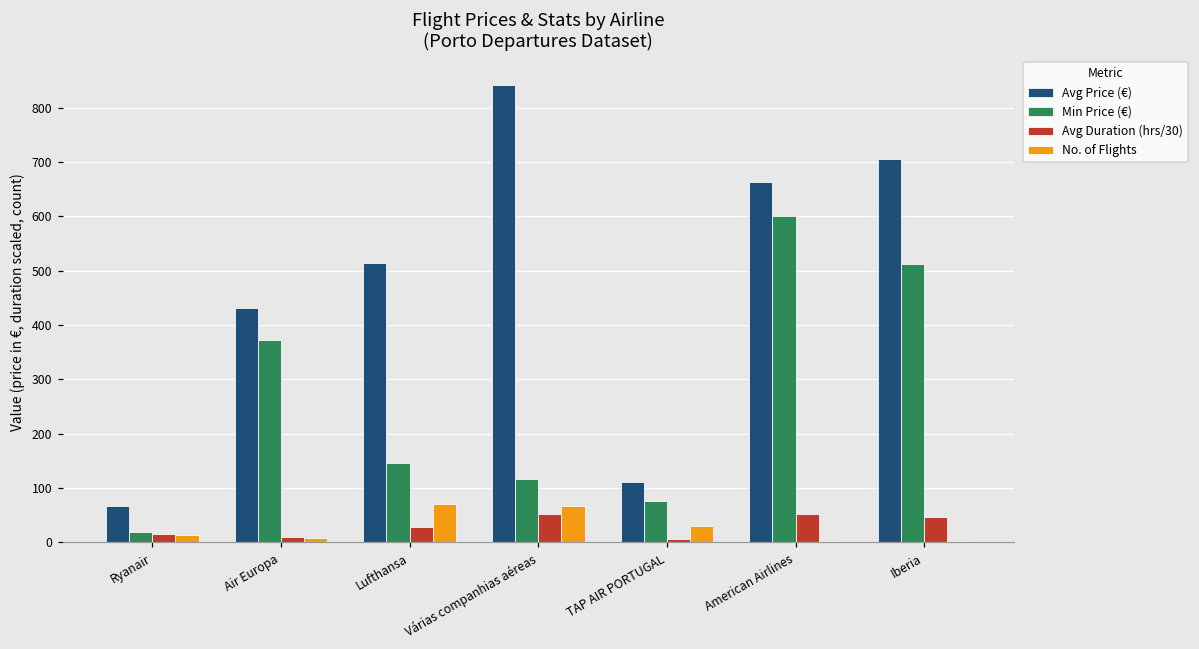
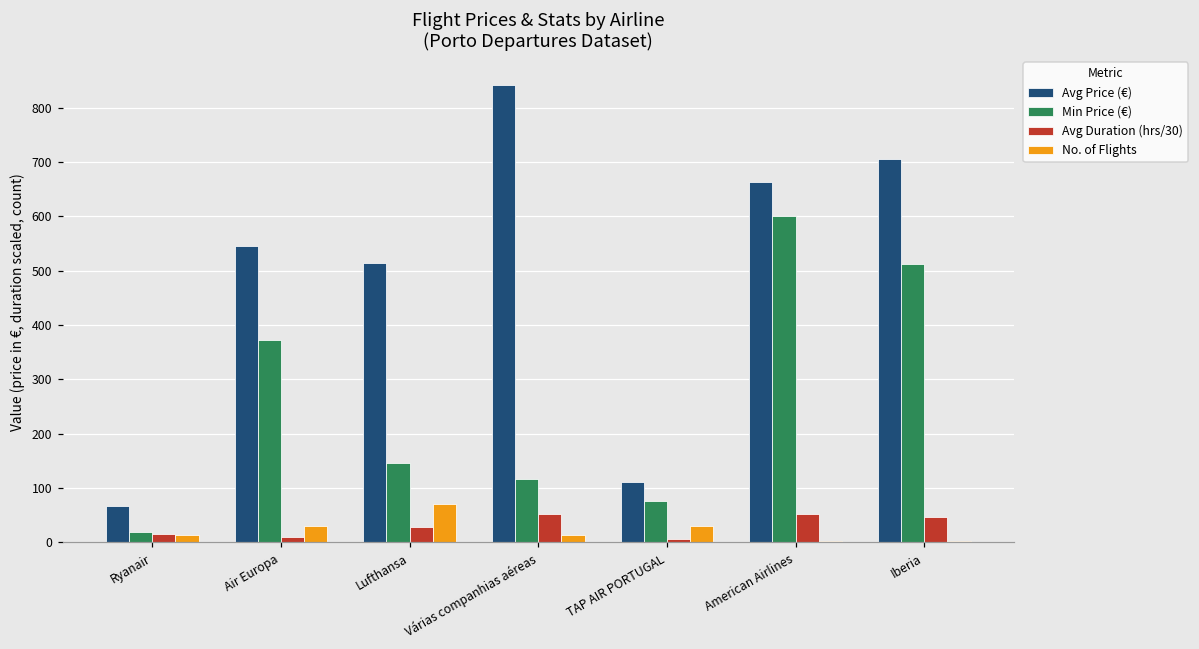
Avg Price (€), Air Europa: 430 -> 550
No. of Flights, Air Europa: 10 -> 30
No. of Flights, Várias companhias aéreas: 70 -> 10
